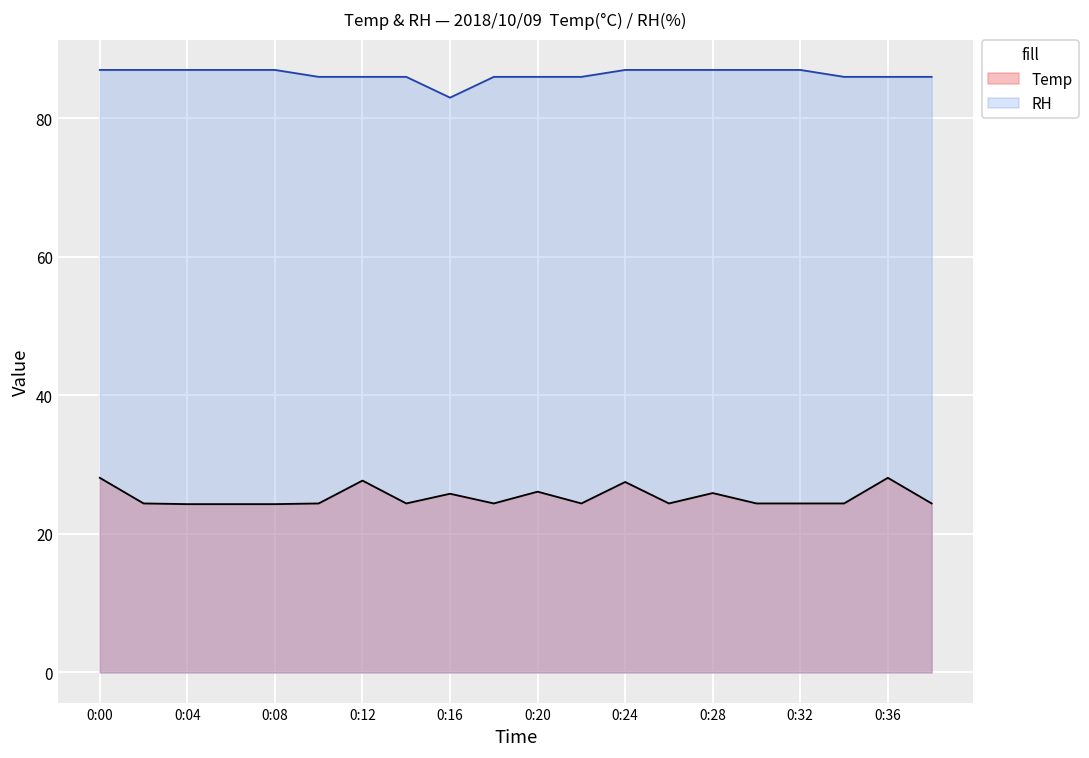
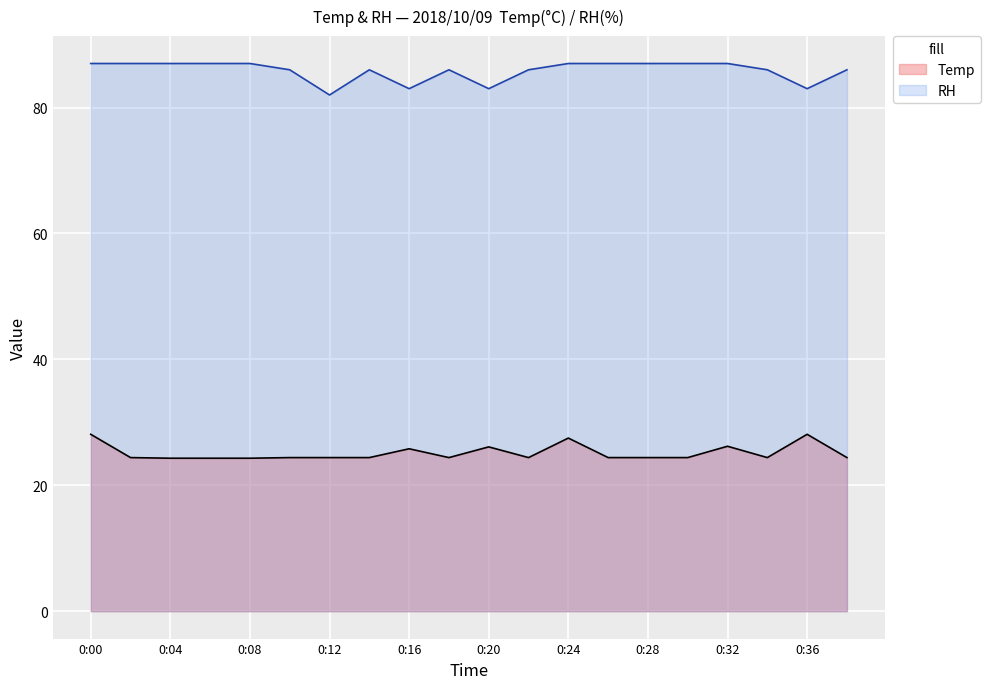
Temp, 0:12: 28 -> 24
RH, 0:12: 86 -> 82
RH, 0:20: 86 -> 83
Temp, 0:28: 26 -> 24
Temp, 0:32: 24 -> 26
RH, 0:36: 86 -> 83
